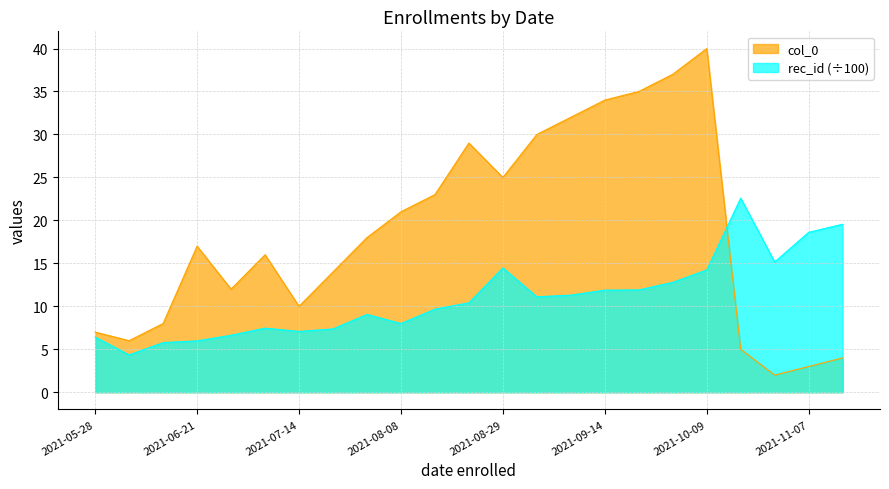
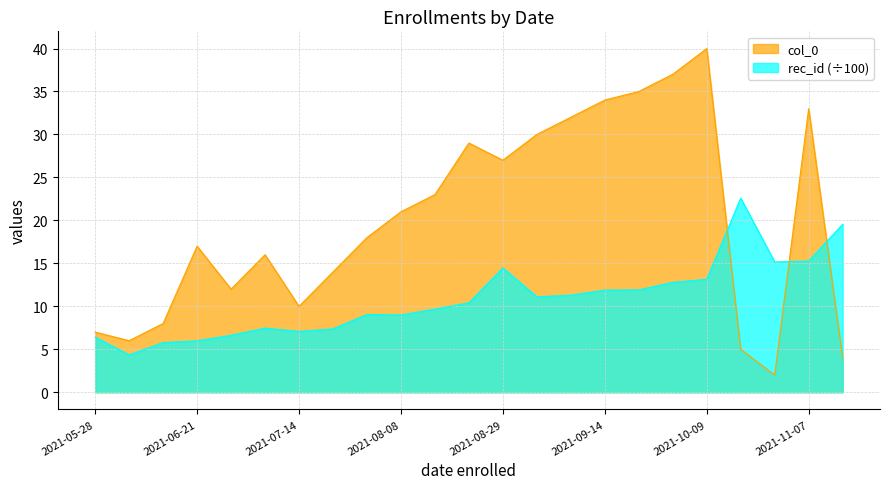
rec_id (÷100), 2021-08-08: 8 -> 9
col_0, 2021-08-29: 25 -> 27
rec_id (÷100), 2021-10-09: 14 -> 13
col_0, 2021-11-07: 3 -> 33
rec_id (÷100), 2021-11-07: 19 -> 15
